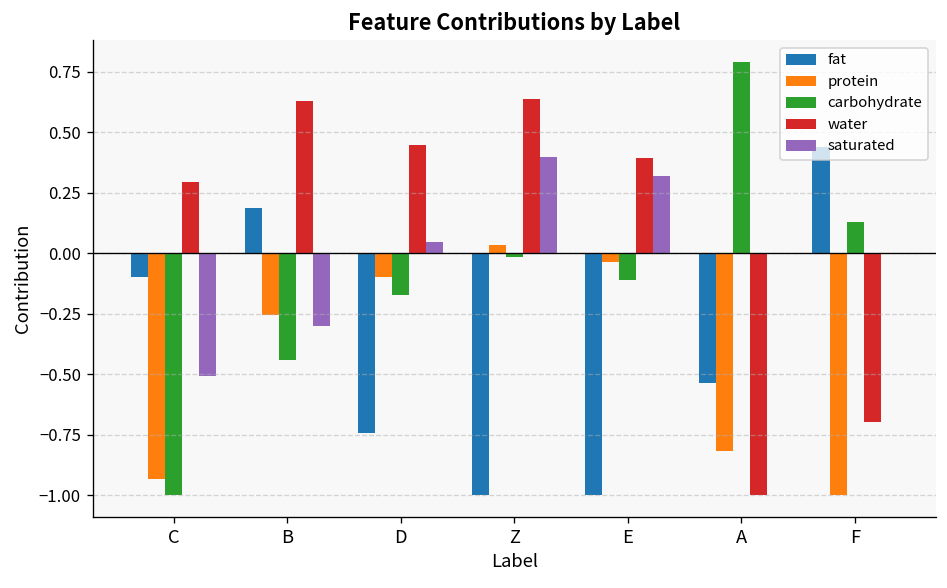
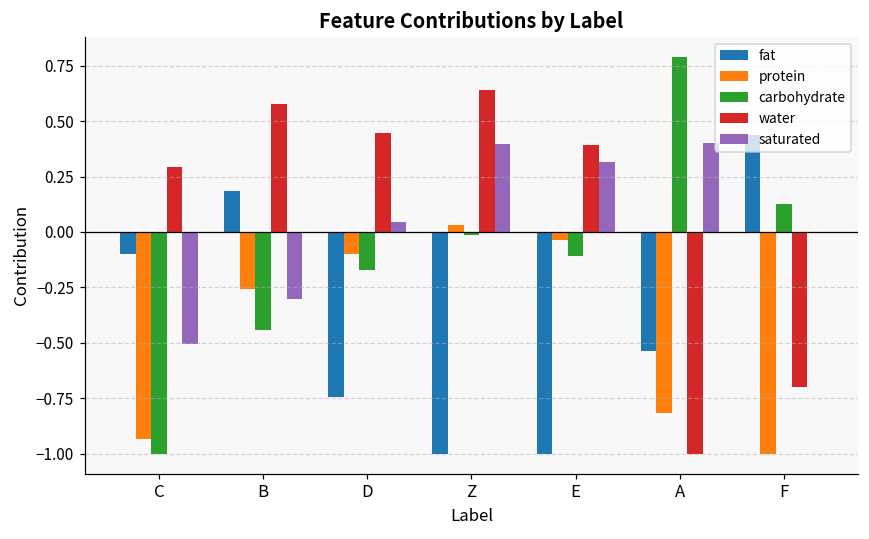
water, B: 0.63 -> 0.58
saturated, A: 0.0 -> 0.4
